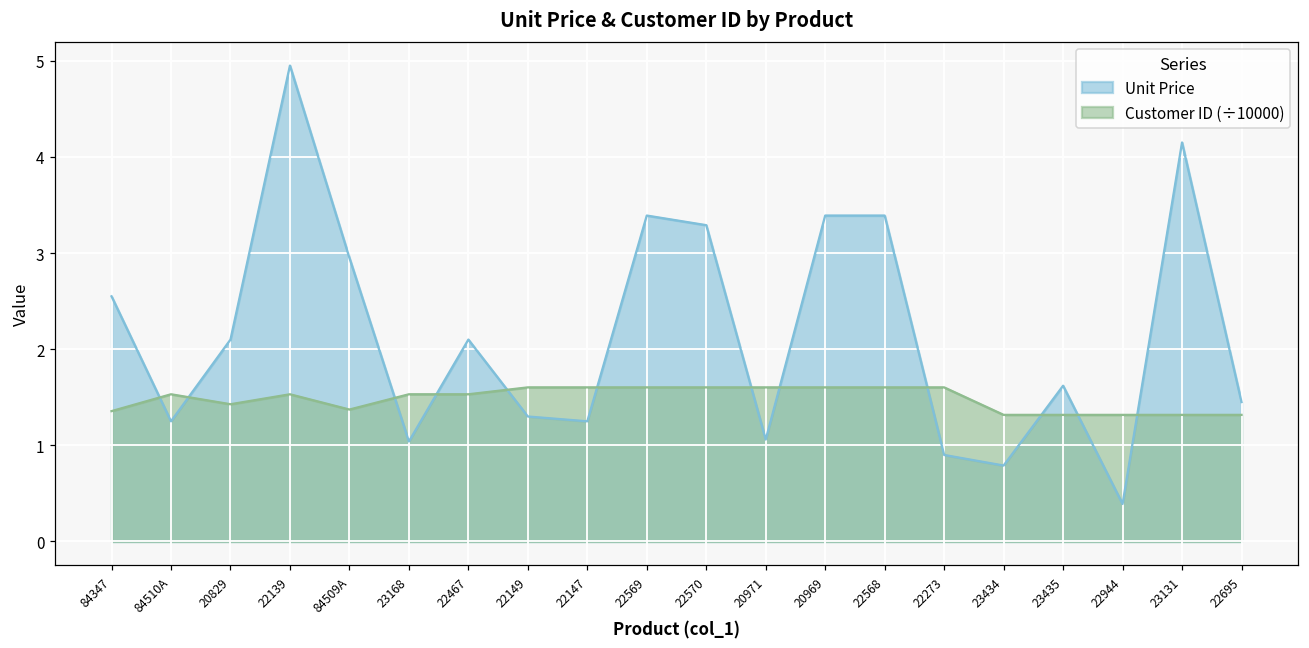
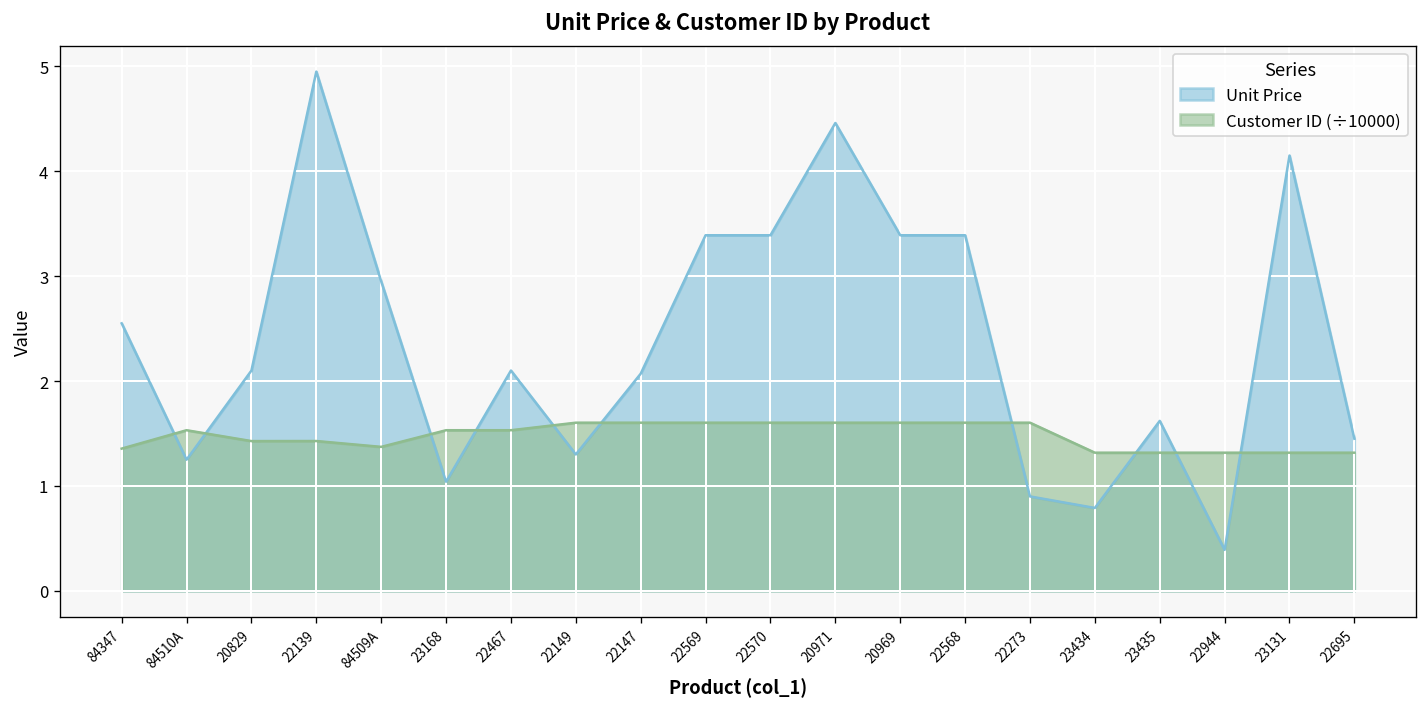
Customer ID (÷10000), 22139: 1.5 -> 1.4
Unit Price, 22147: 1.3 -> 2.1
Unit Price, 22570: 3.3 -> 3.4
Unit Price, 20971: 1.1 -> 4.5
